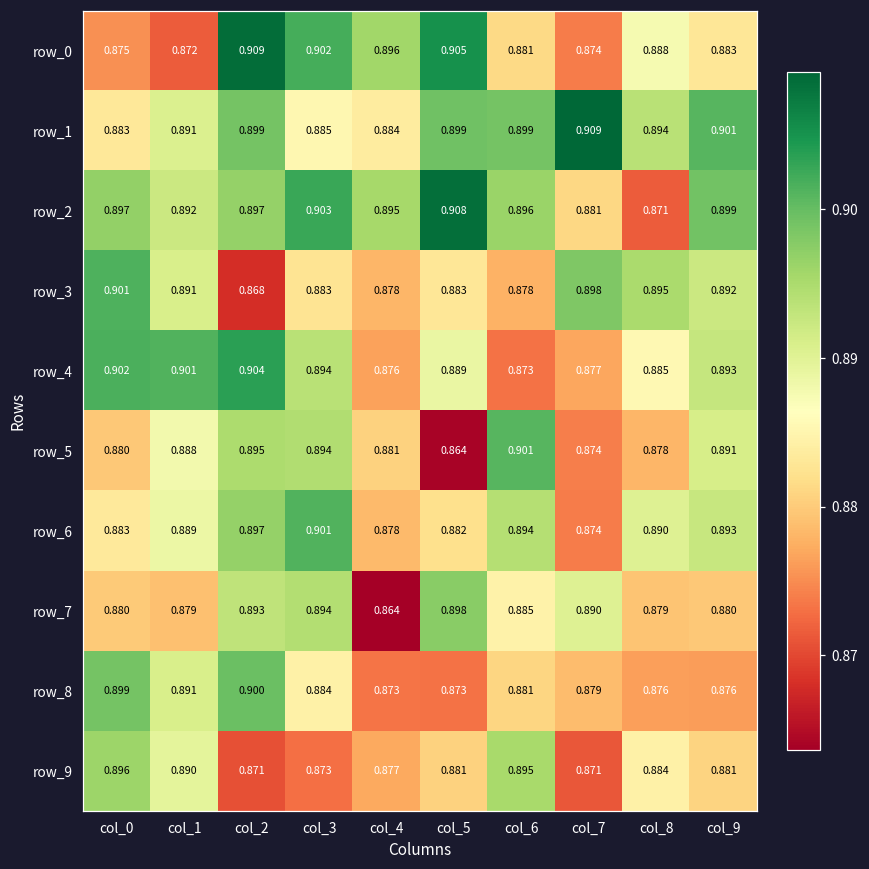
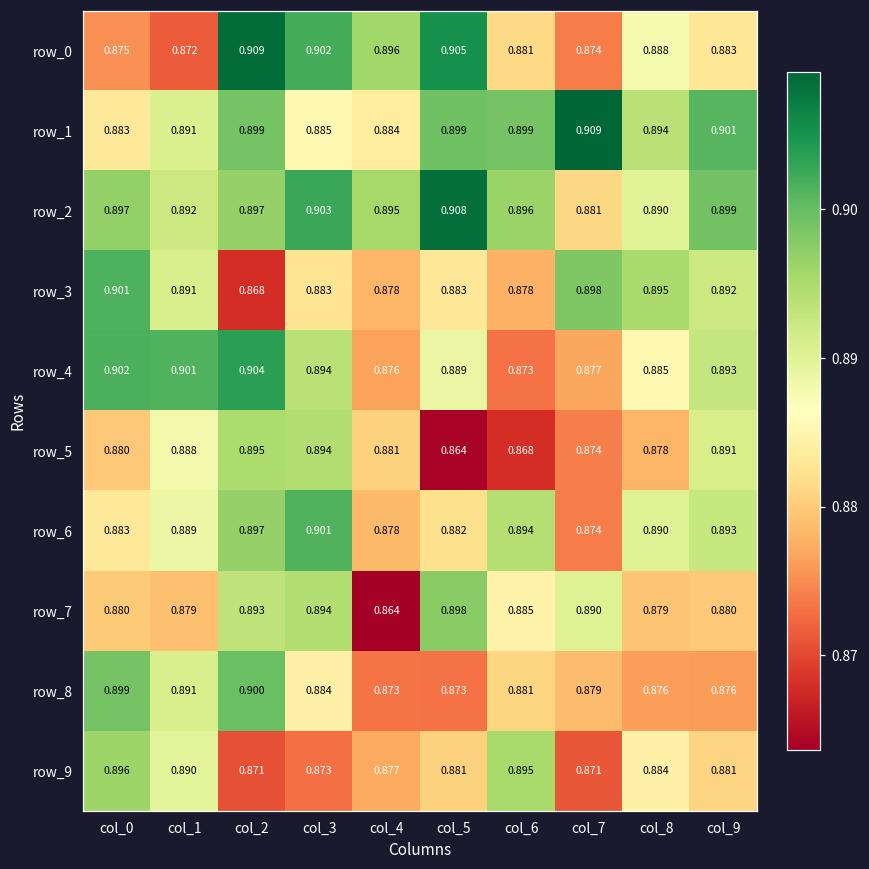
row_2, col_8: 0.871 -> 0.890
row_5, col_6: 0.901 -> 0.868
